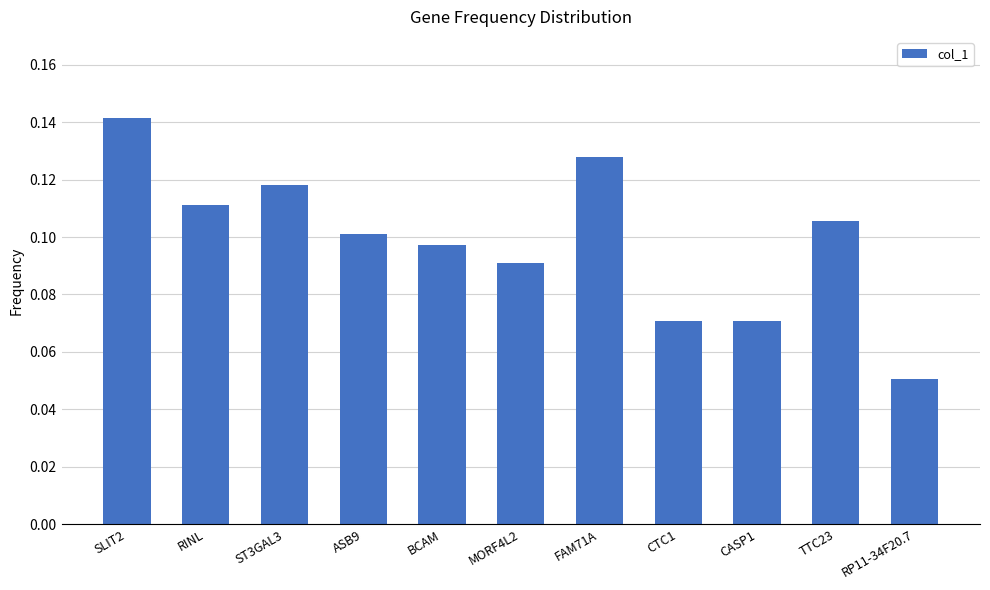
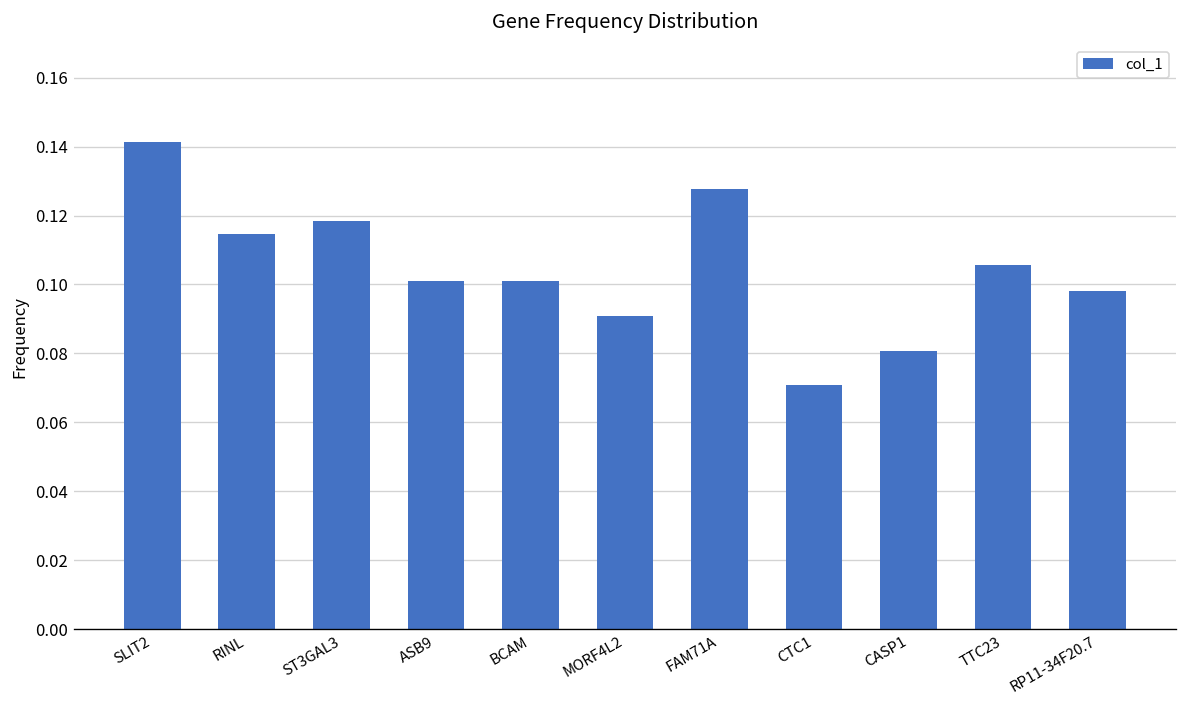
RINL: 0.111 -> 0.115
BCAM: 0.097 -> 0.101
CASP1: 0.071 -> 0.081
RP11-34F20.7: 0.051 -> 0.098
